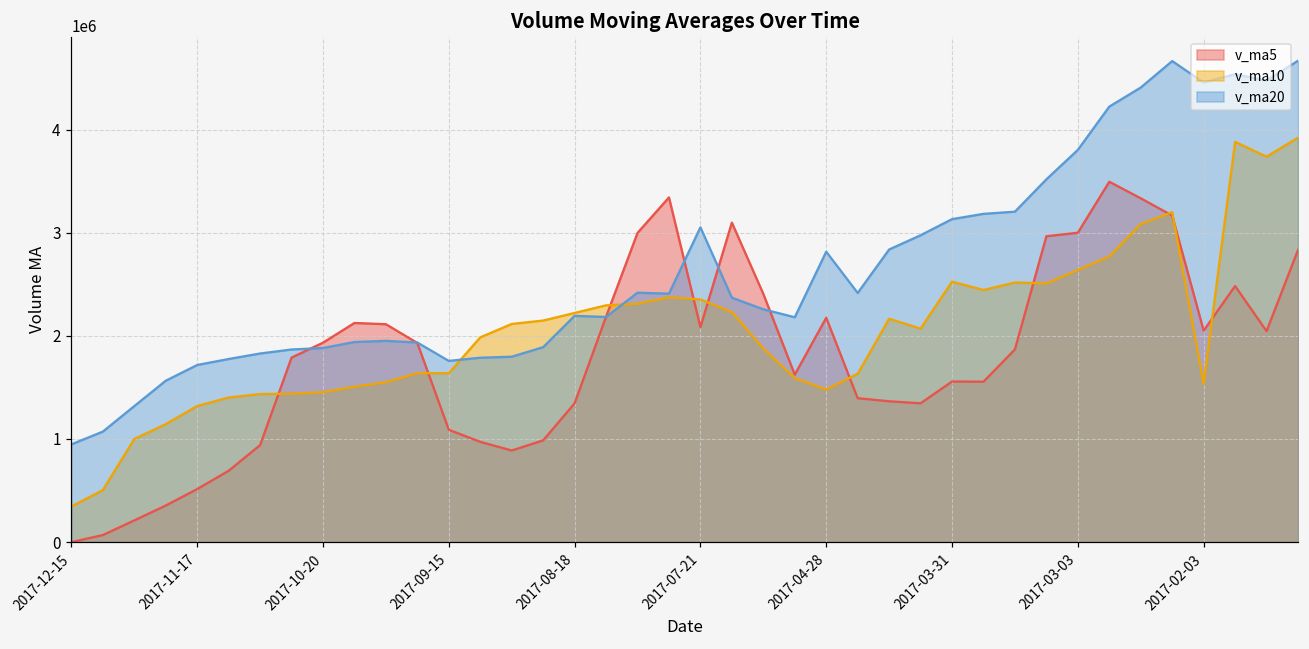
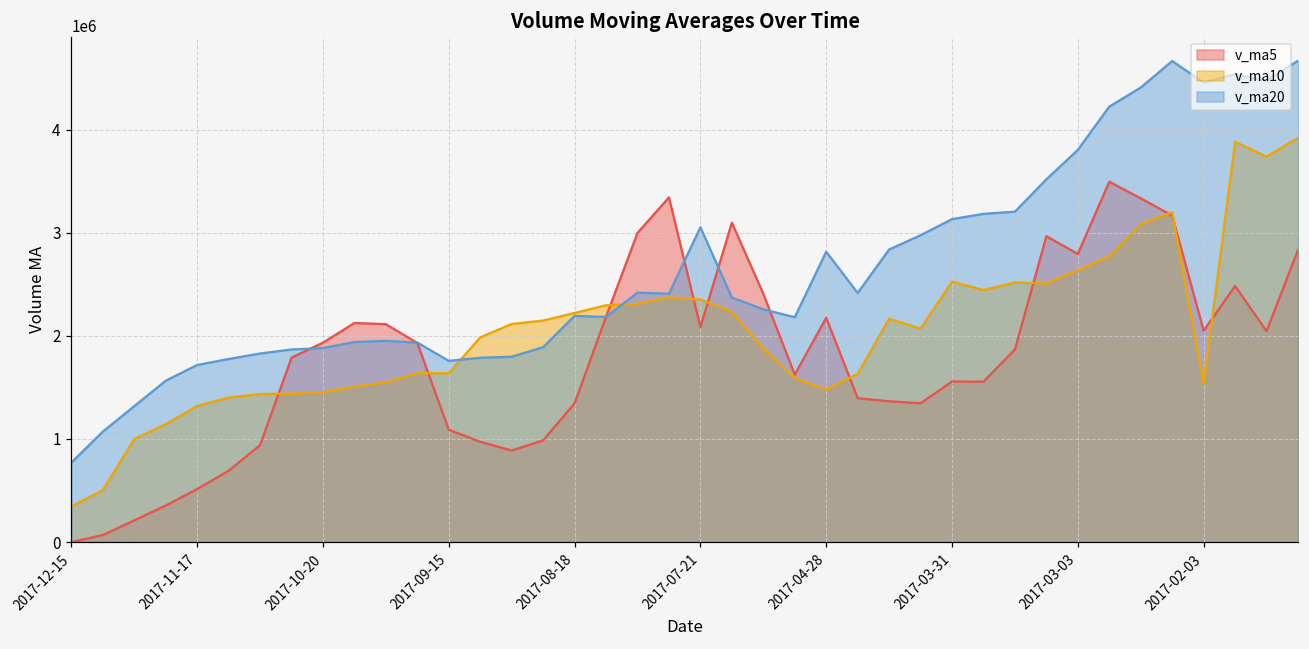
v_ma20, 2017-12-15: 900000 -> 800000
v_ma5, 2017-03-03: 3000000 -> 2800000
